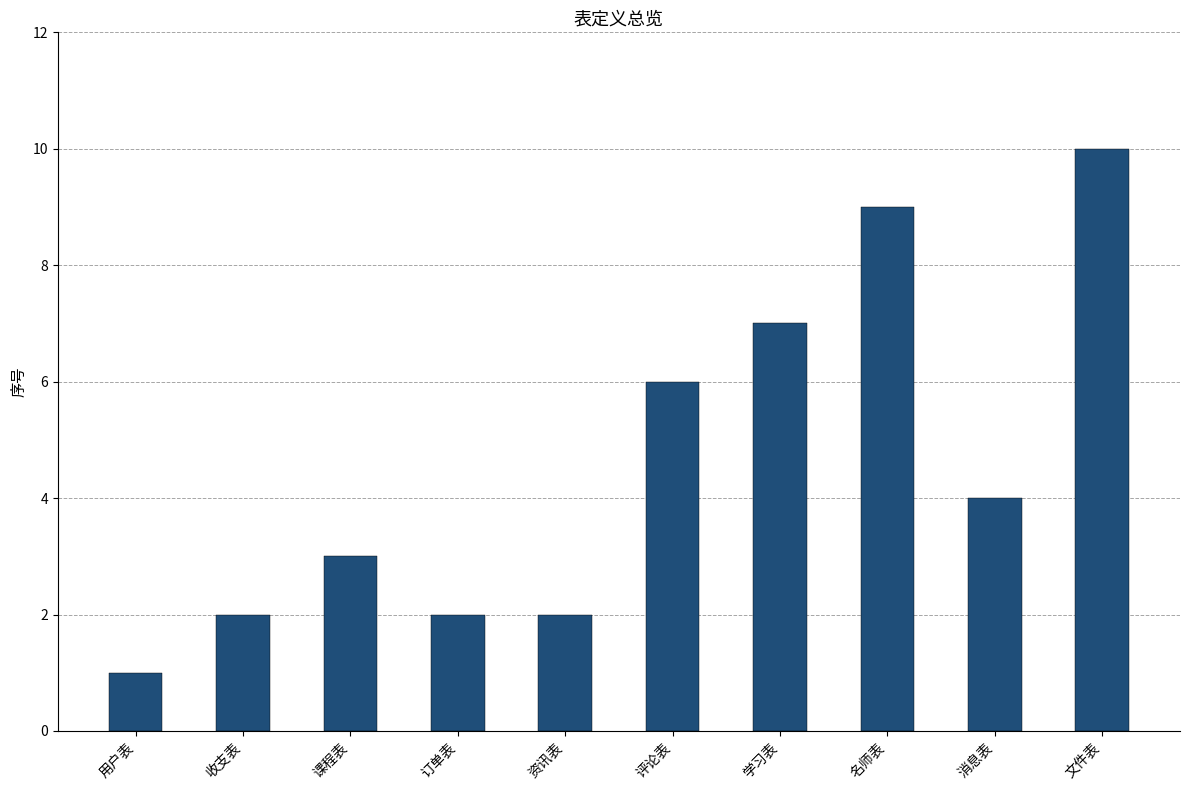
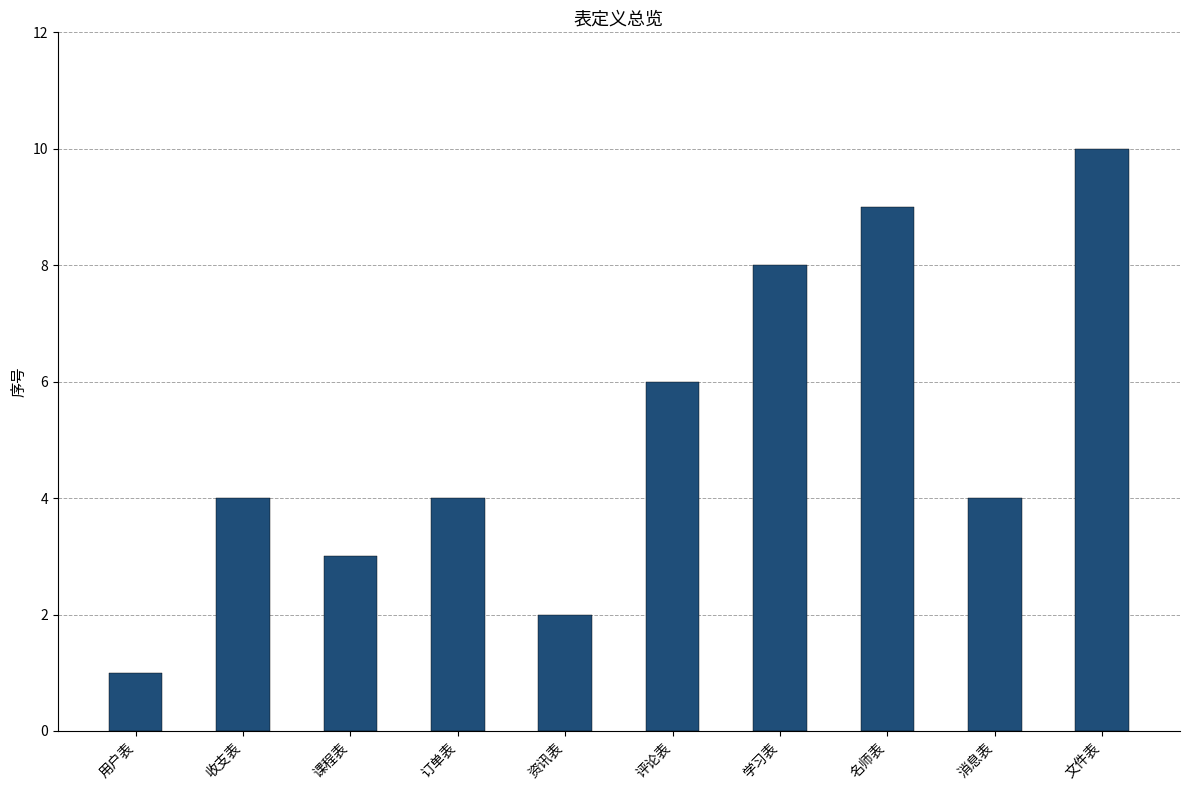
收支表: 2 -> 4
订单表: 2 -> 4
学习表: 7 -> 8
